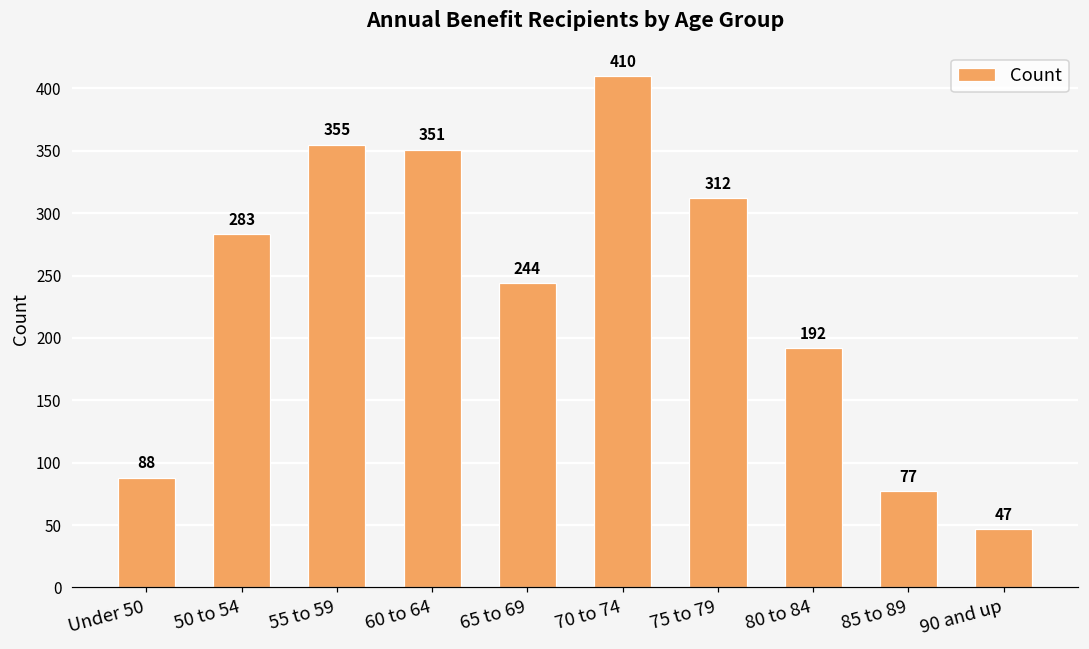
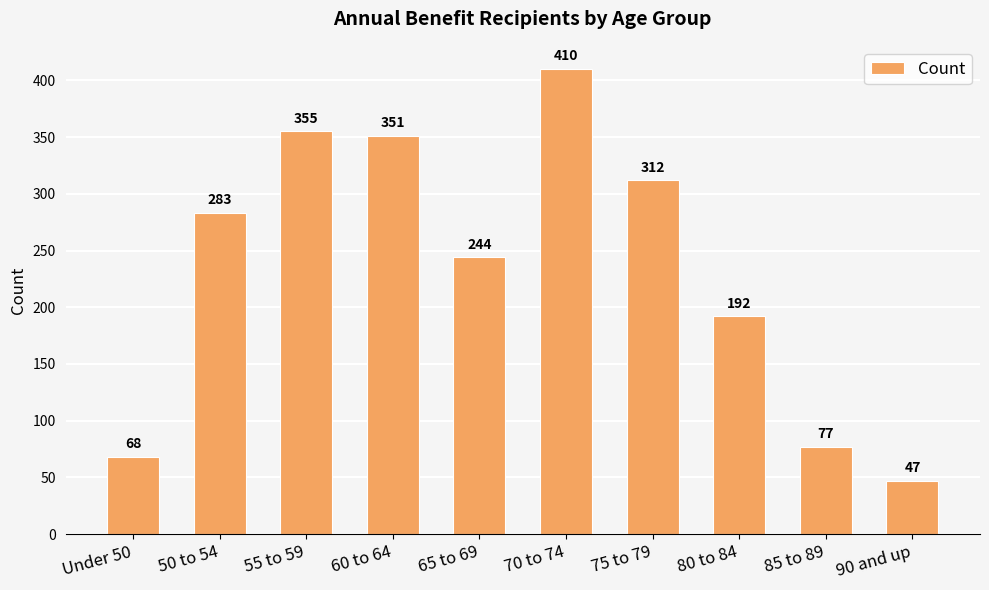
Under 50: 88 -> 68
